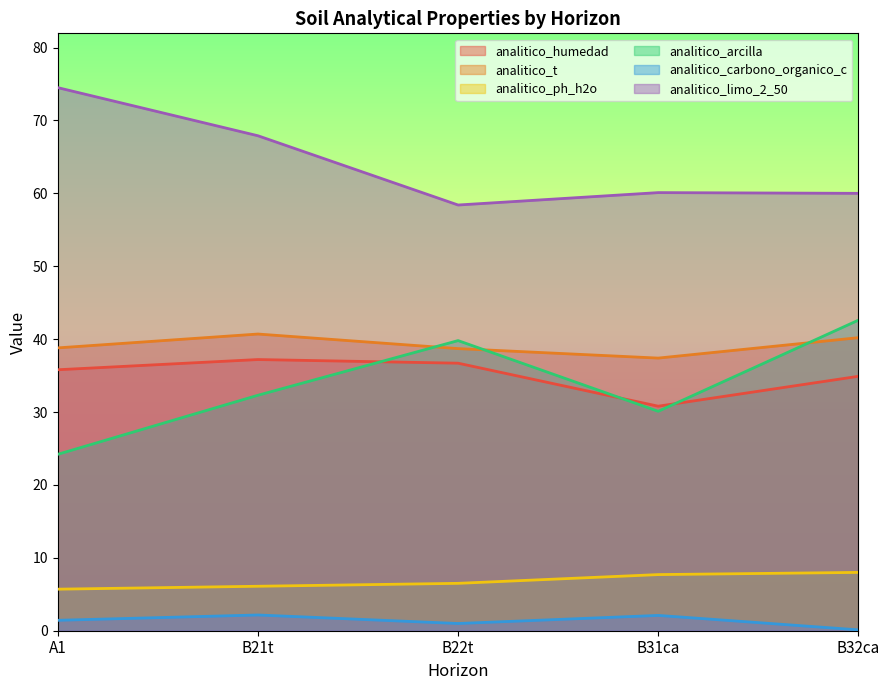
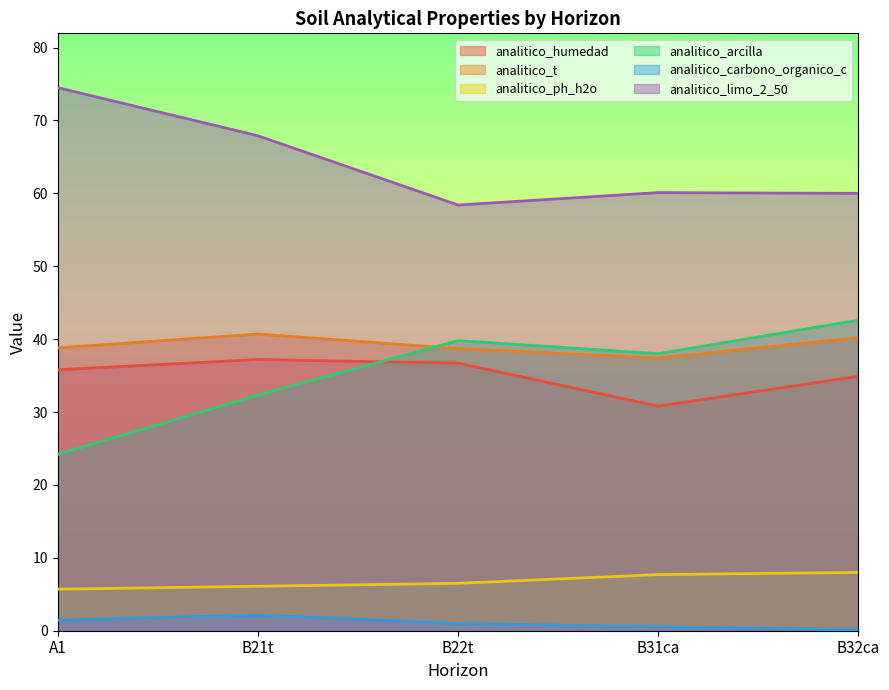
analitico_arcilla, B31ca: 30 -> 38
analitico_carbono_organico_c, B31ca: 2 -> 1
